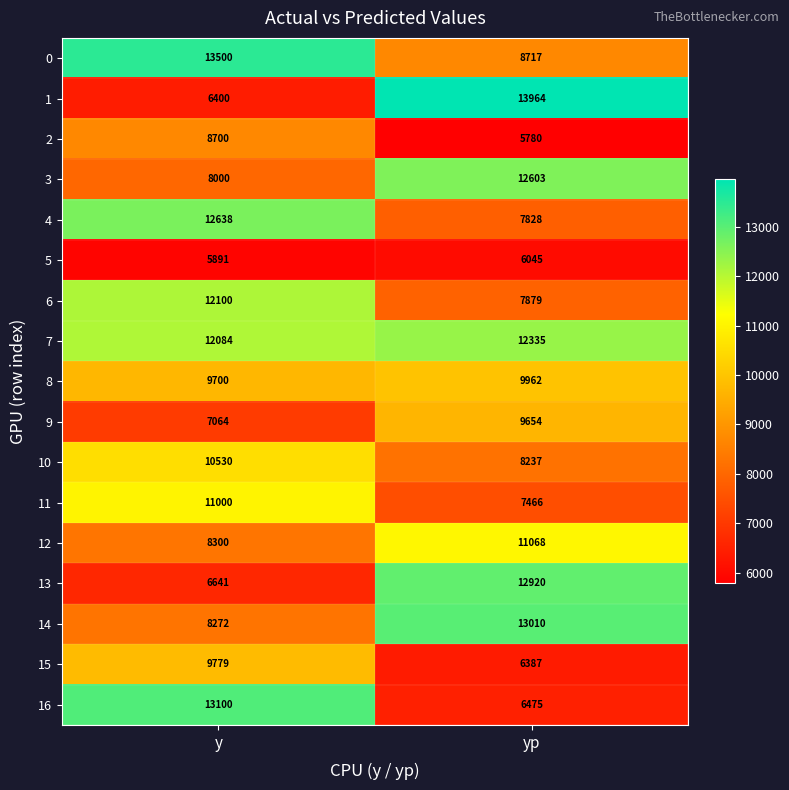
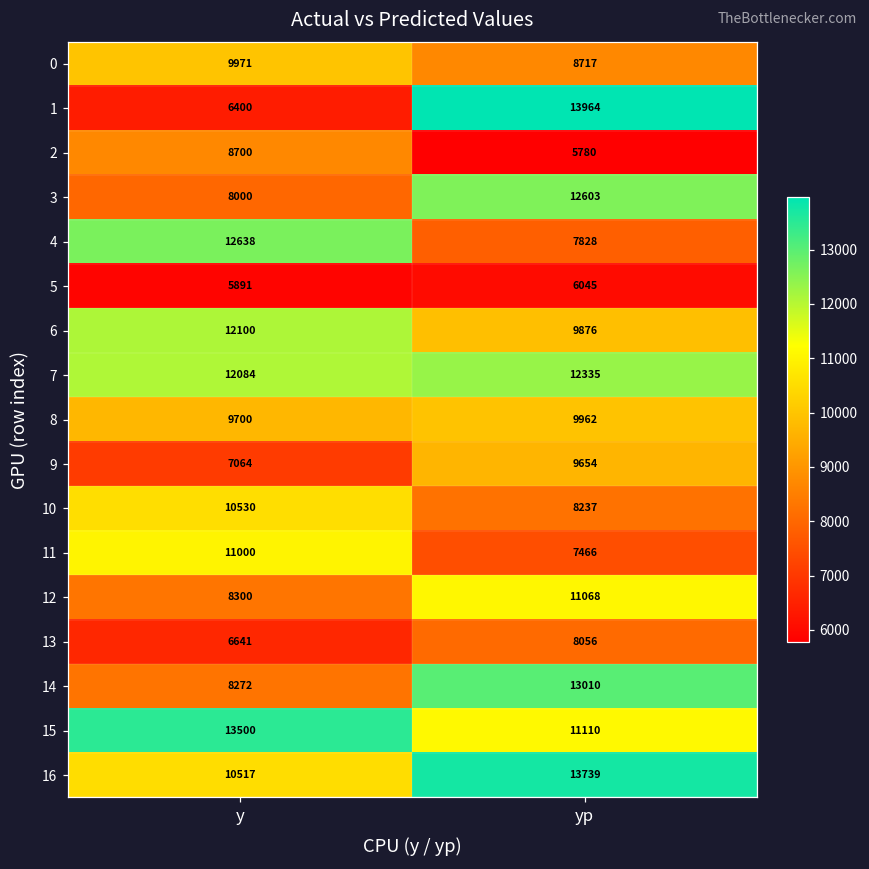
0, y: 13500 -> 9971
6, yp: 7879 -> 9876
13, yp: 12920 -> 8056
15, y: 9779 -> 13500
15, yp: 6387 -> 11110
16, y: 13100 -> 10517
16, yp: 6475 -> 13739
